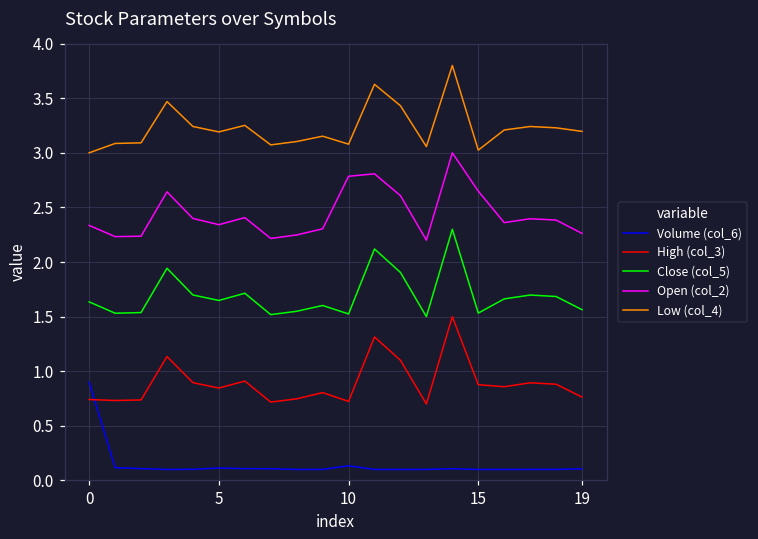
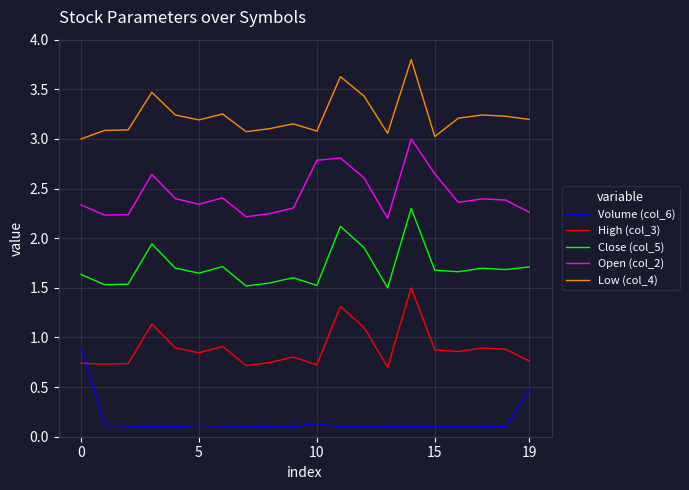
Close (col_5), 15: 1.5 -> 1.7
Volume (col_6), 19: 0.1 -> 0.5
Close (col_5), 19: 1.6 -> 1.7
